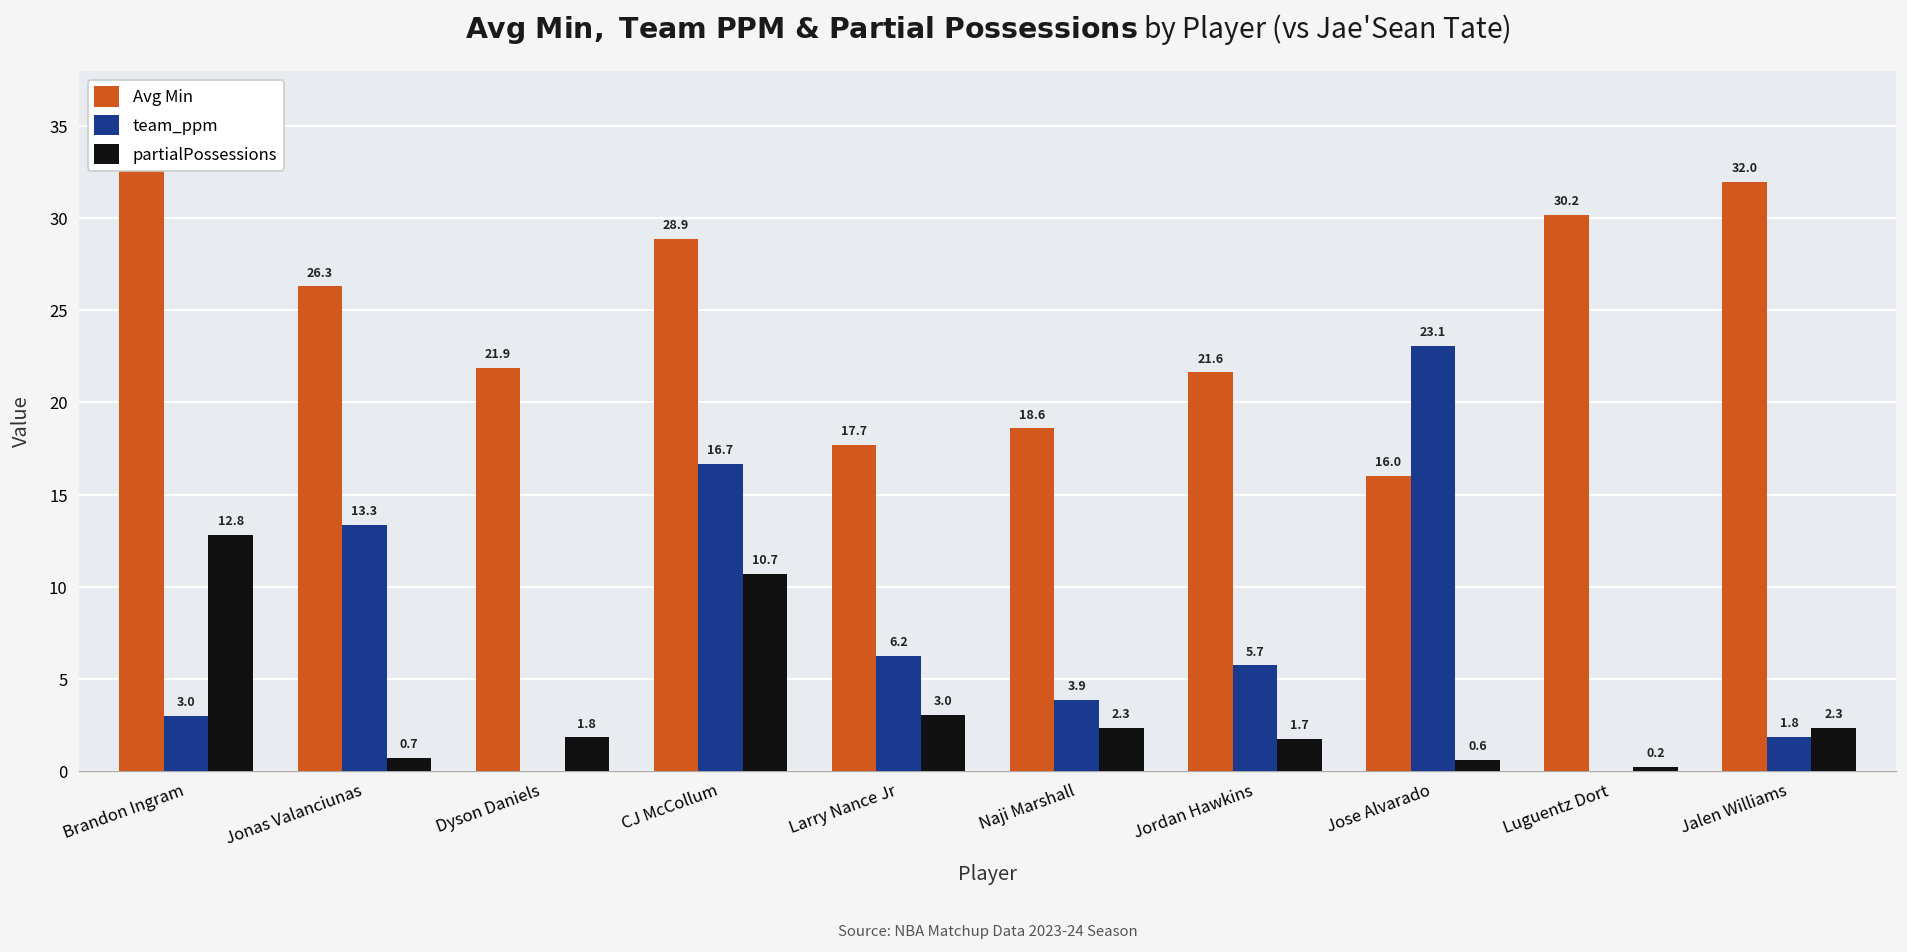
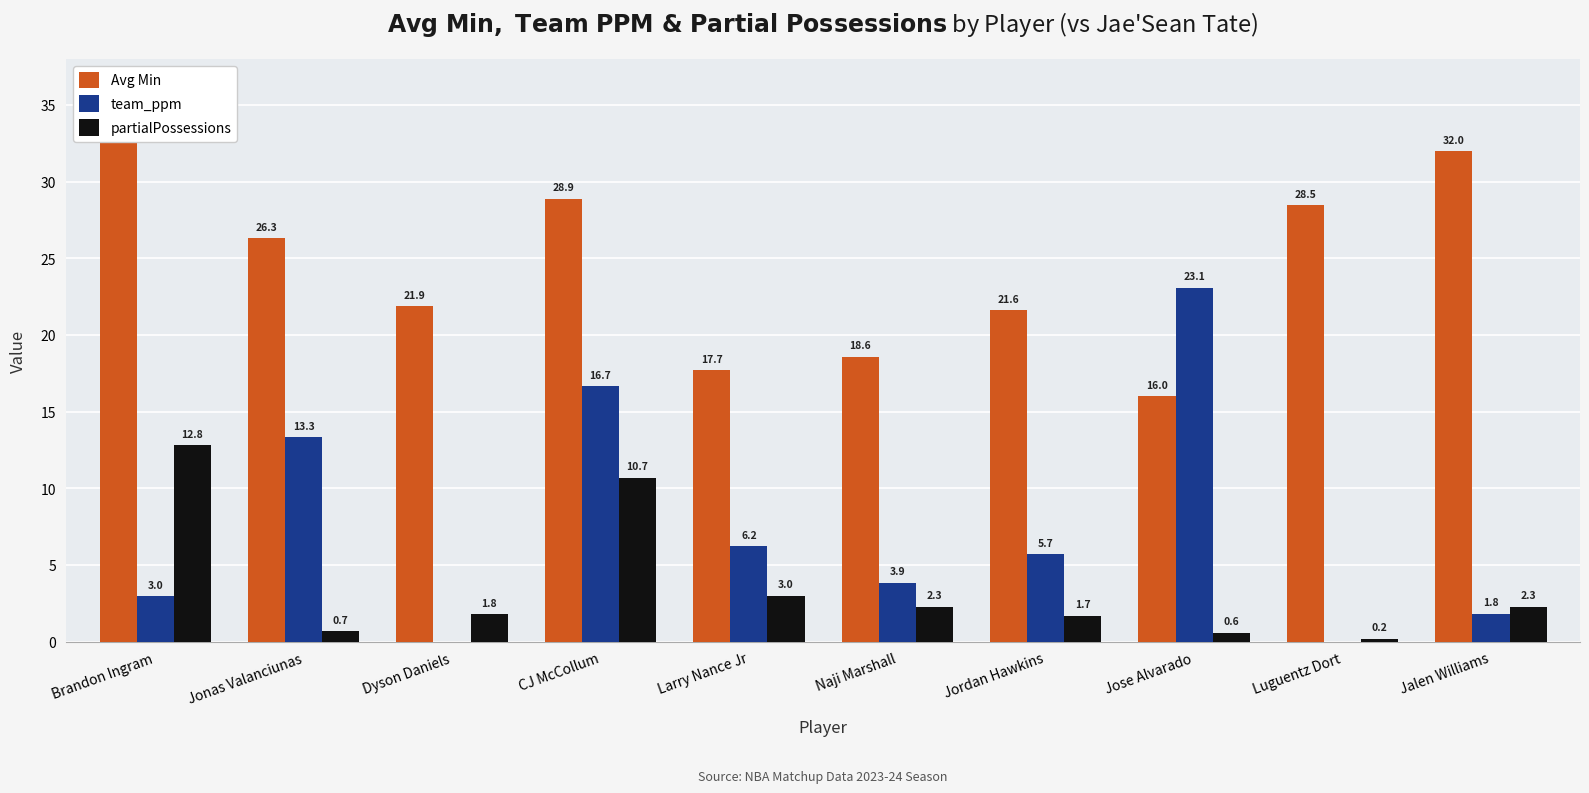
Avg Min, Luguentz Dort: 30.2 -> 28.5
